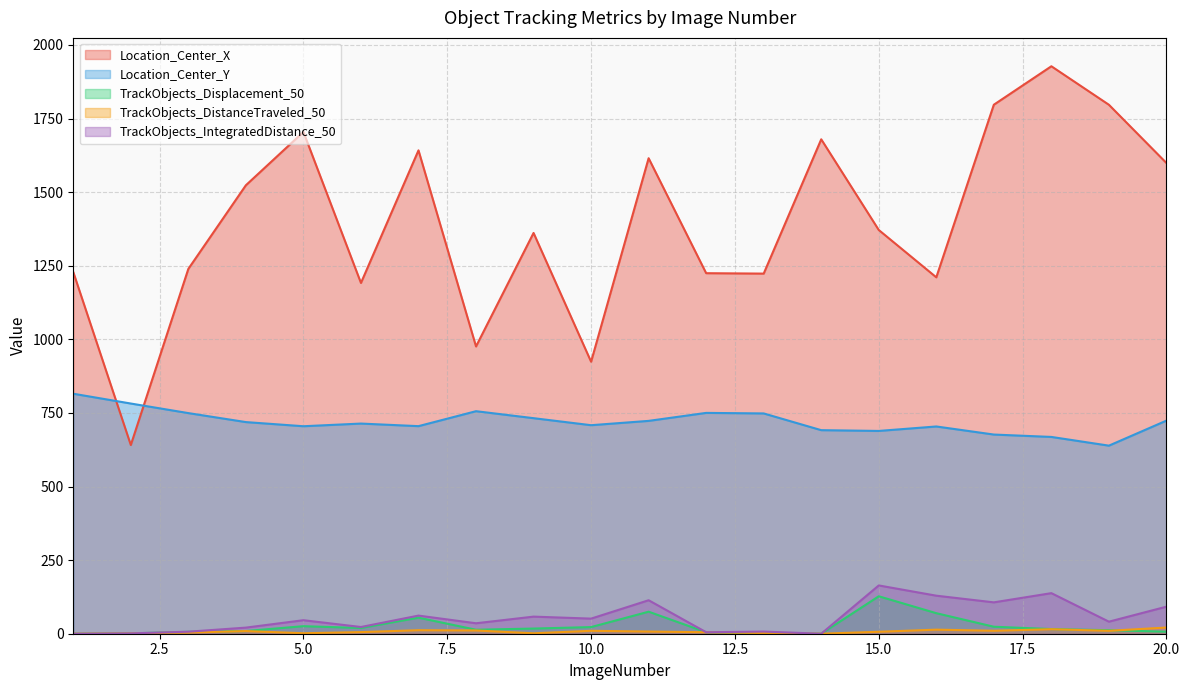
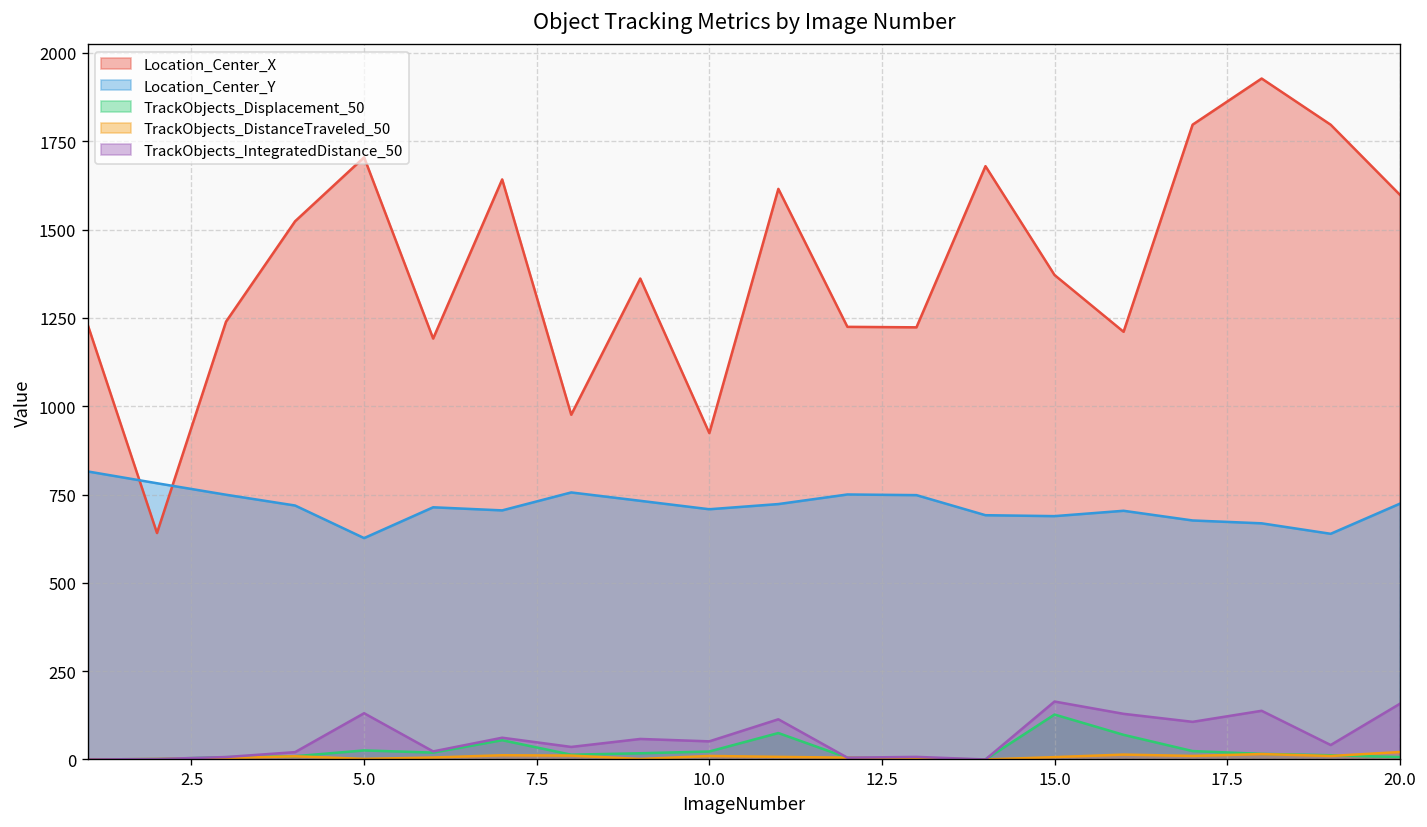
Location_Center_Y, 5.0: 700 -> 630
TrackObjects_IntegratedDistance_50, 5.0: 50 -> 130
TrackObjects_IntegratedDistance_50, 20.0: 90 -> 160
